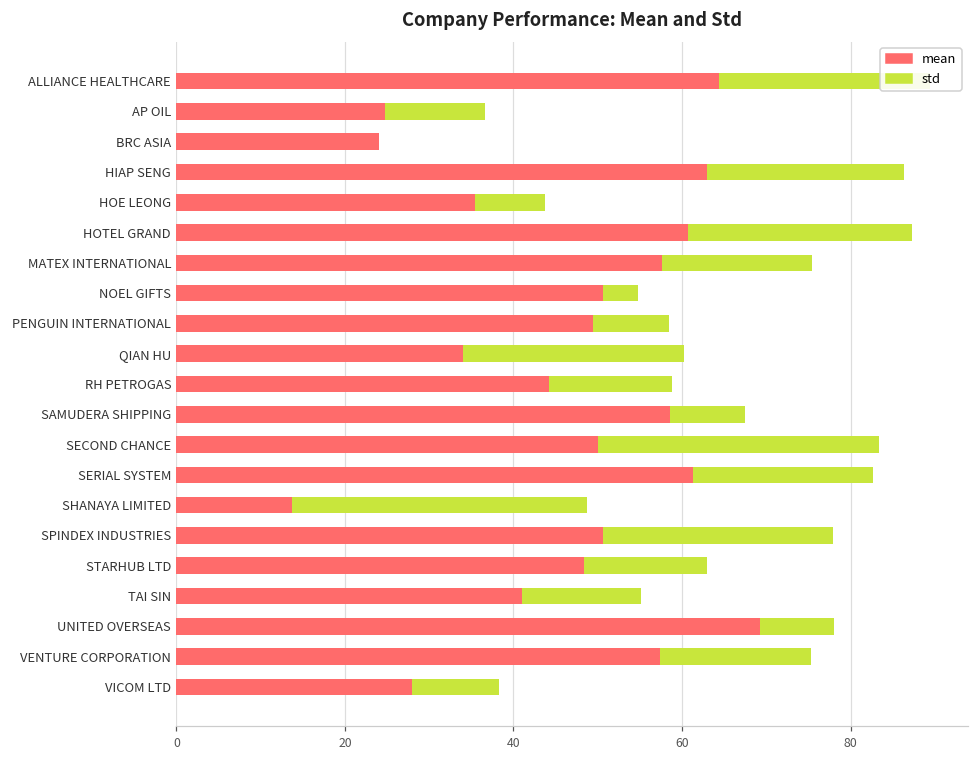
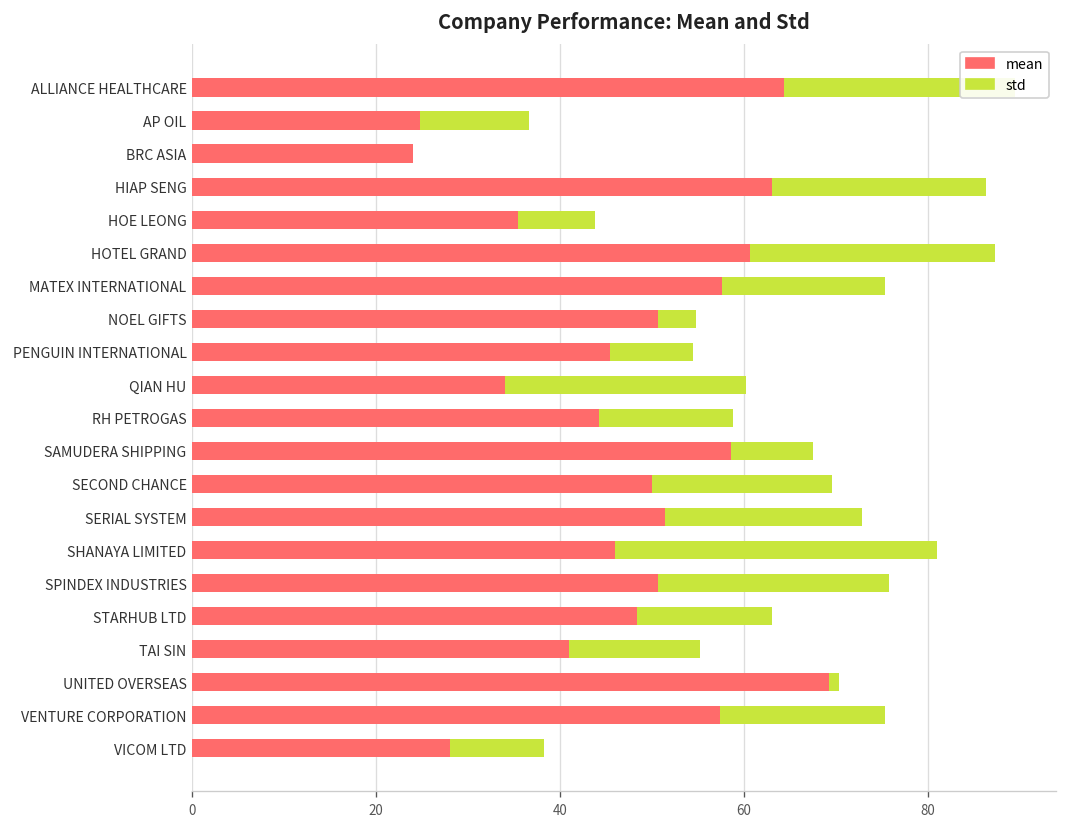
mean, PENGUIN INTERNATIONAL: 49 -> 45
std, SECOND CHANCE: 33 -> 20
mean, SERIAL SYSTEM: 61 -> 51
mean, SHANAYA LIMITED: 14 -> 46
std, SPINDEX INDUSTRIES: 27 -> 25
std, UNITED OVERSEAS: 9 -> 1
